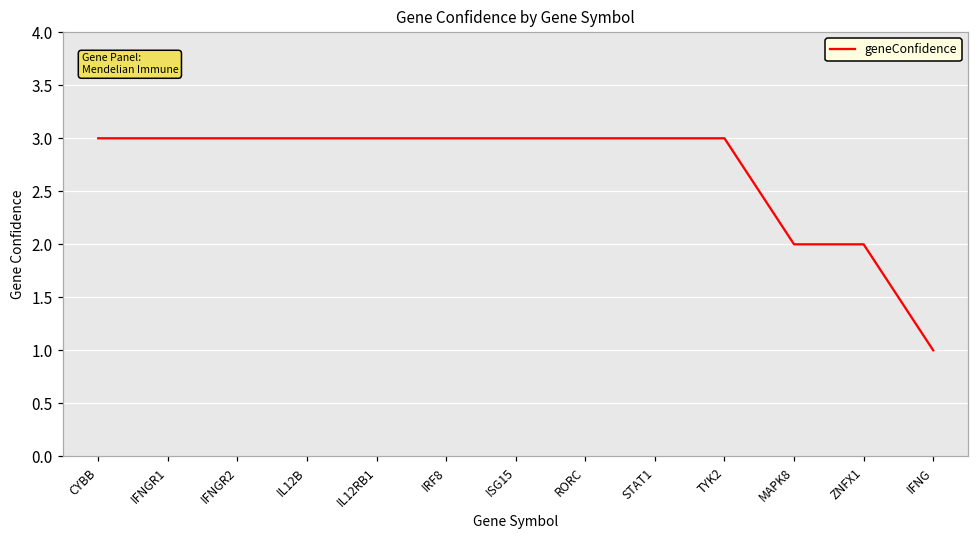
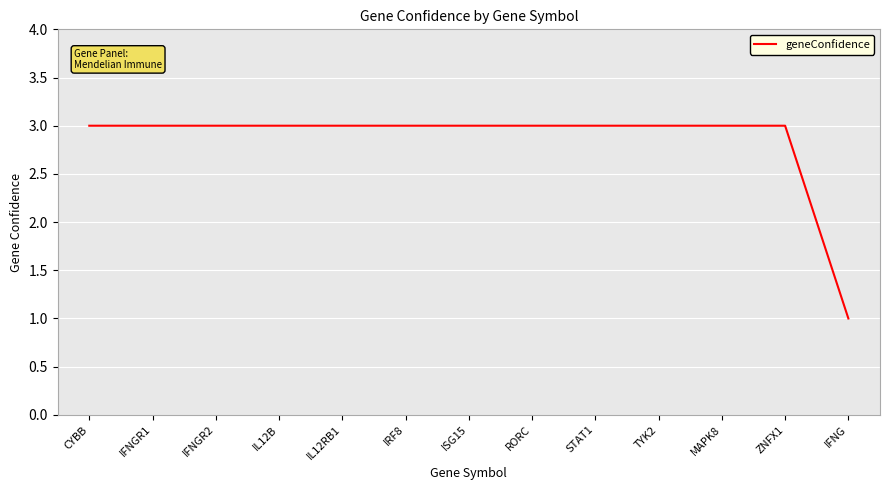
MAPK8: 2 -> 3
ZNFX1: 2 -> 3
